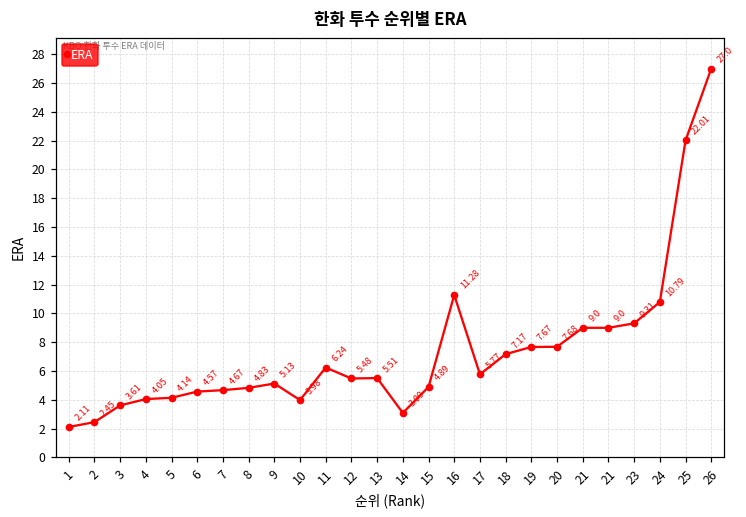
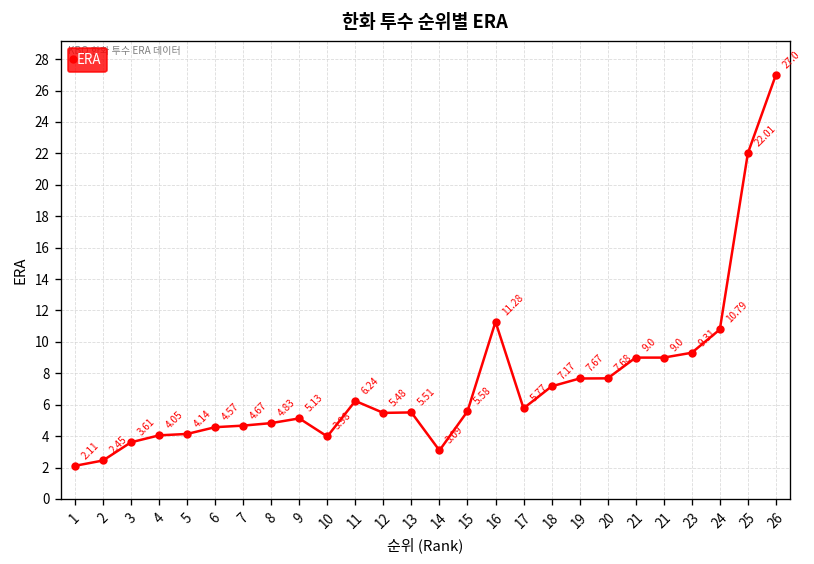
15: 4.89 -> 5.58
